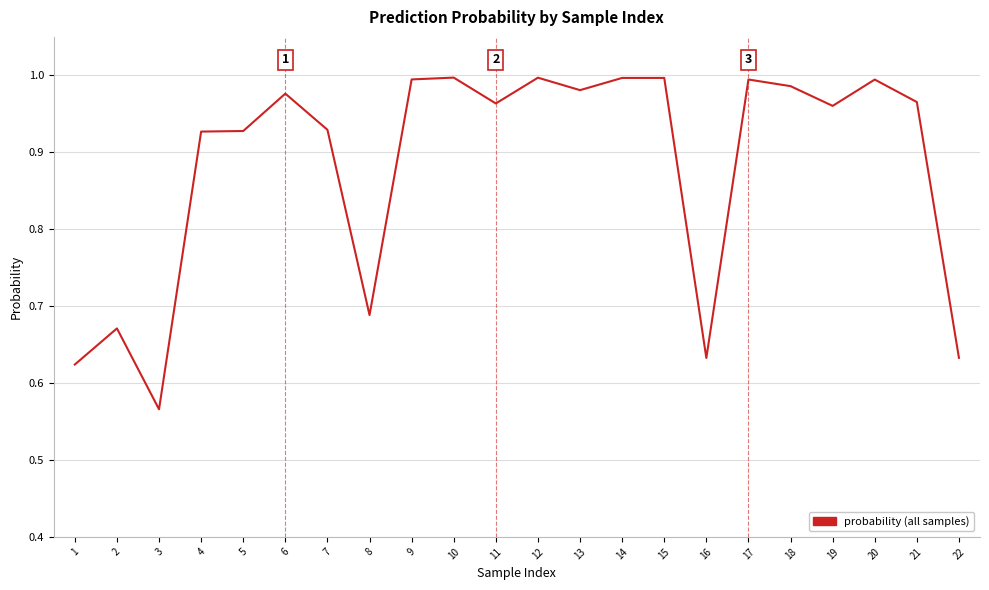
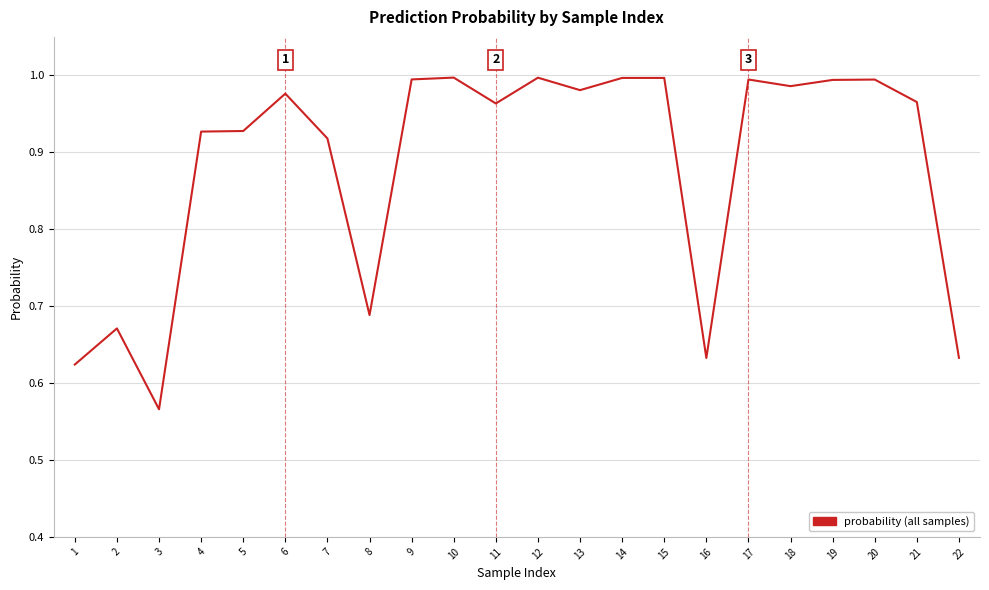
7: 0.93 -> 0.92
19: 0.96 -> 0.99
